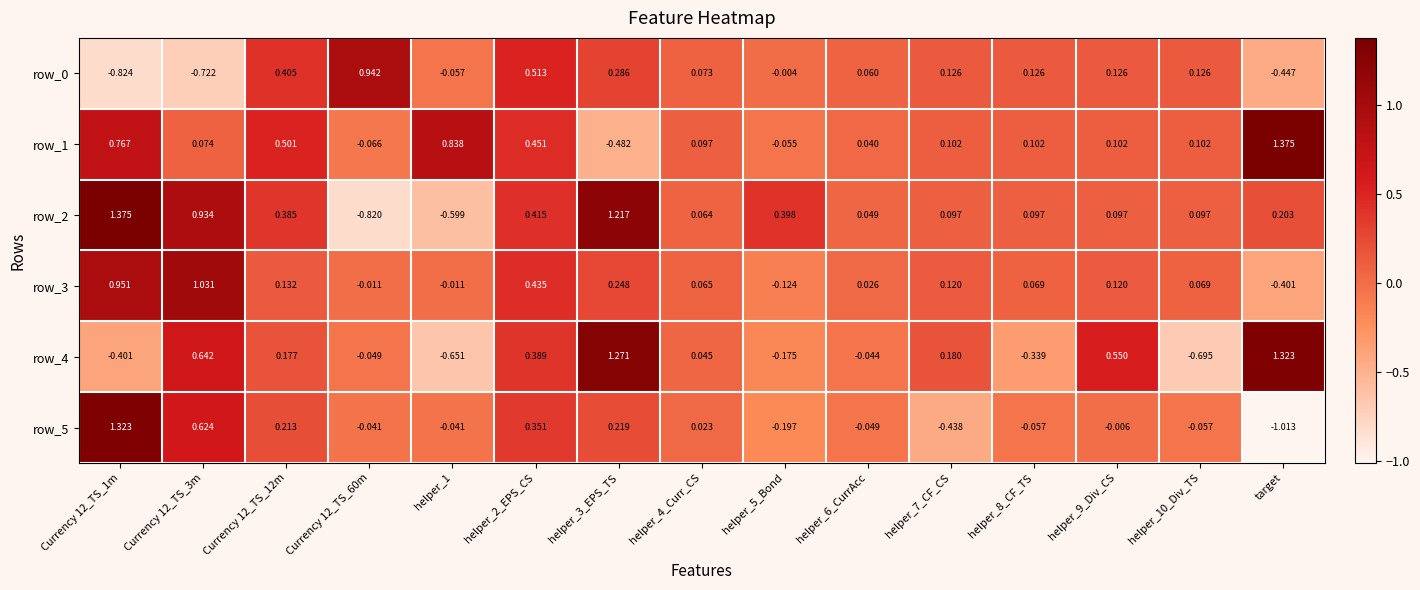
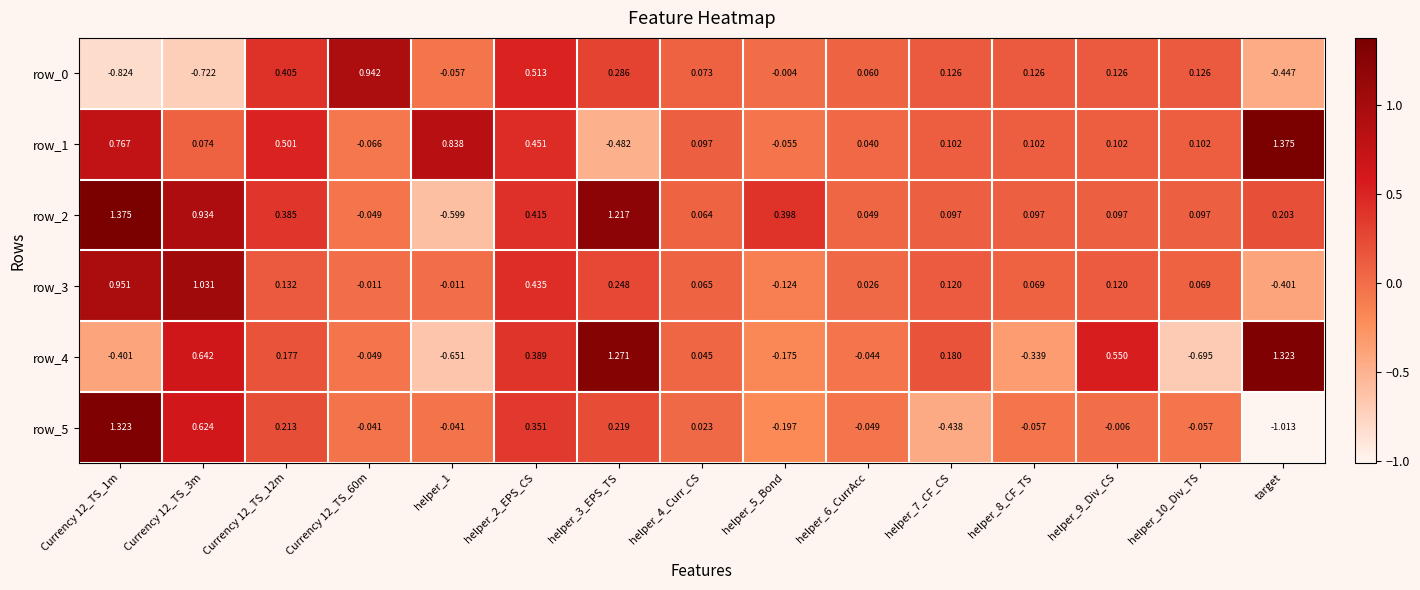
row_2, Currency 12_TS_60m: -0.820 -> -0.049
